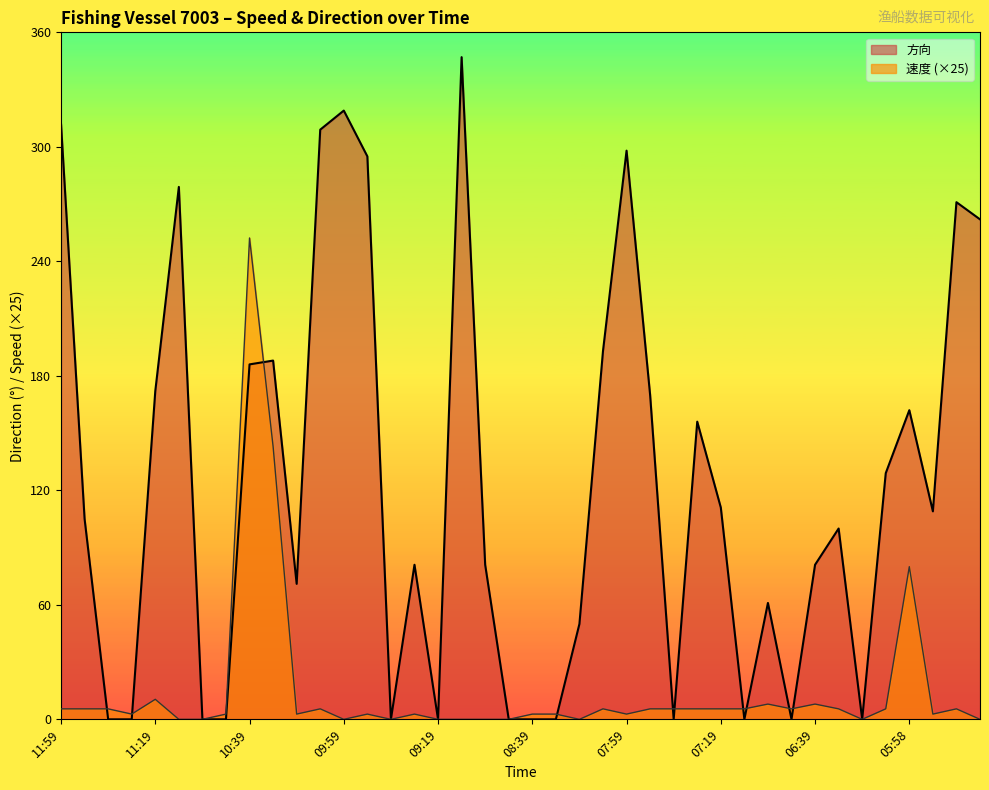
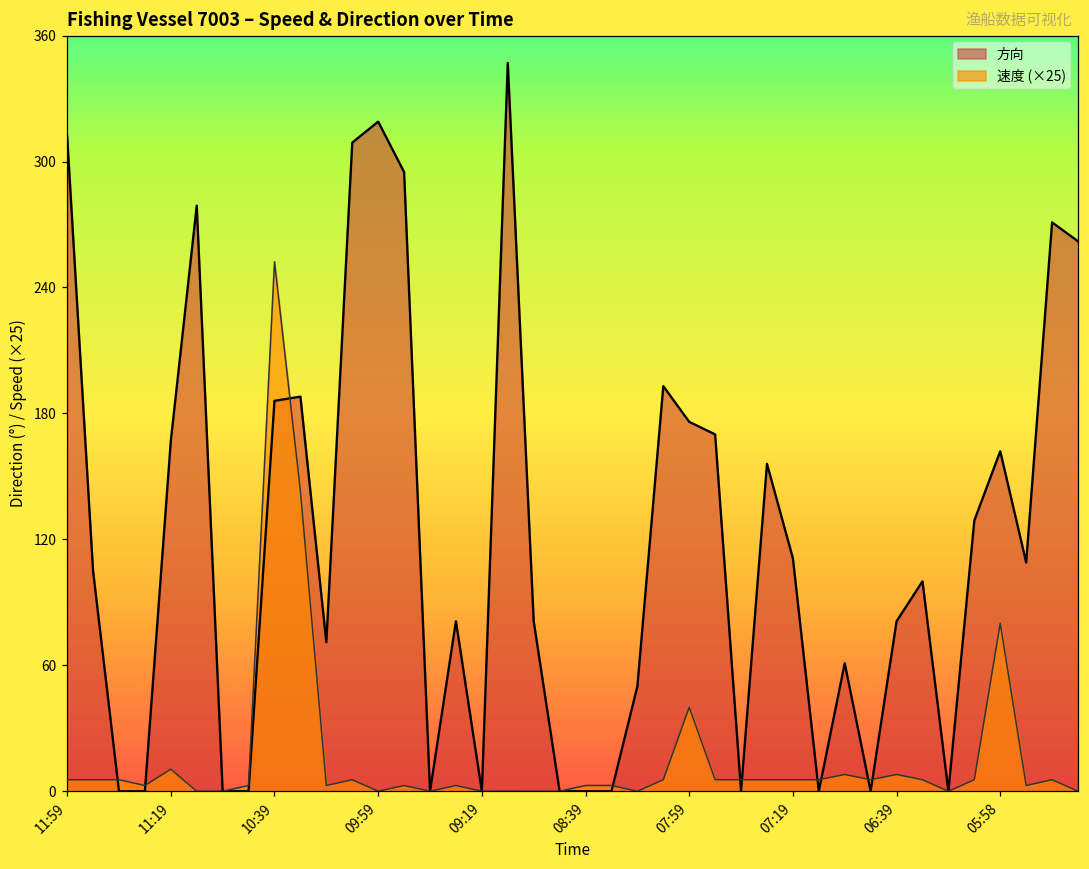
方向, 11:19: 172 -> 167
方向, 07:59: 298 -> 176
速度 (×25), 07:59: 3 -> 40
